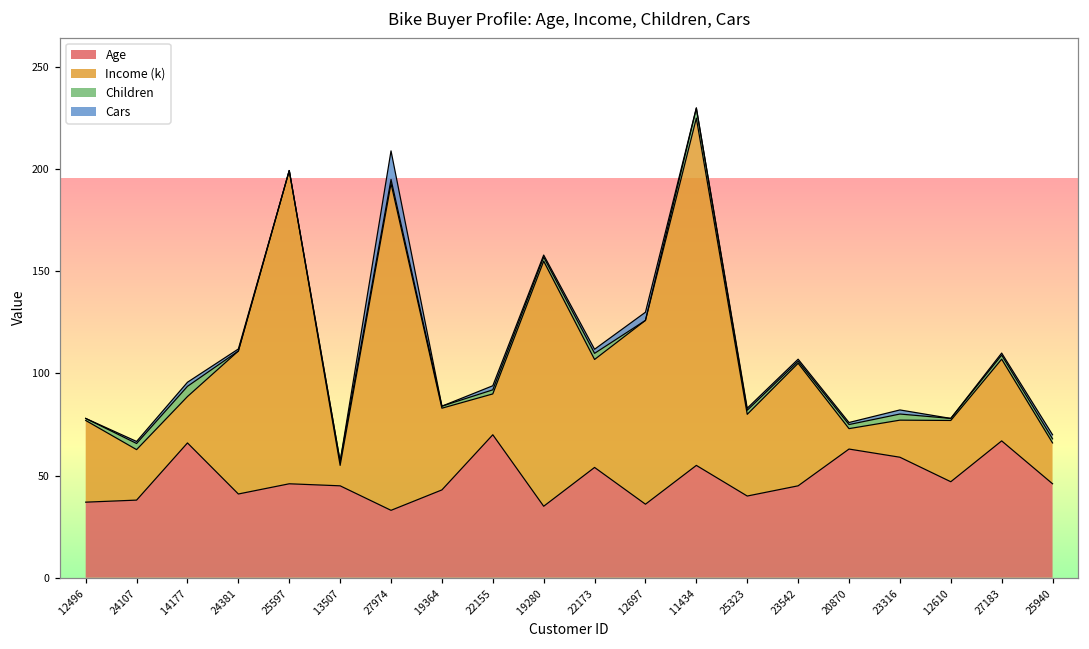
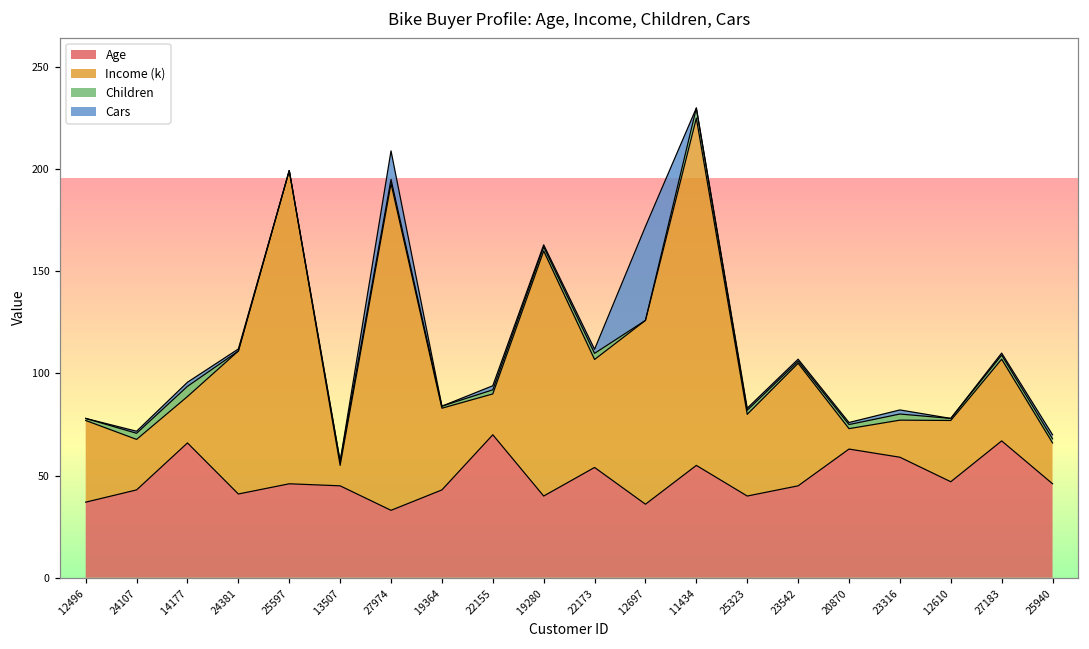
Age, 24107: 38 -> 43
Age, 19280: 35 -> 40
Cars, 12697: 4 -> 46
